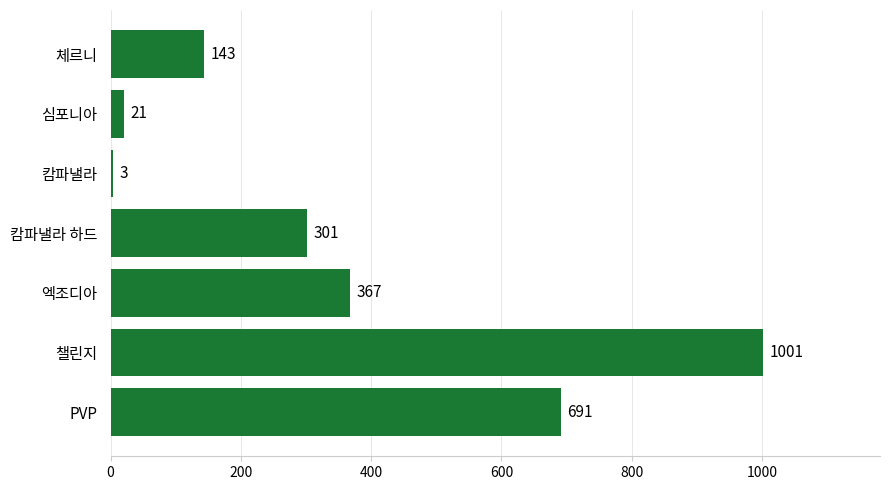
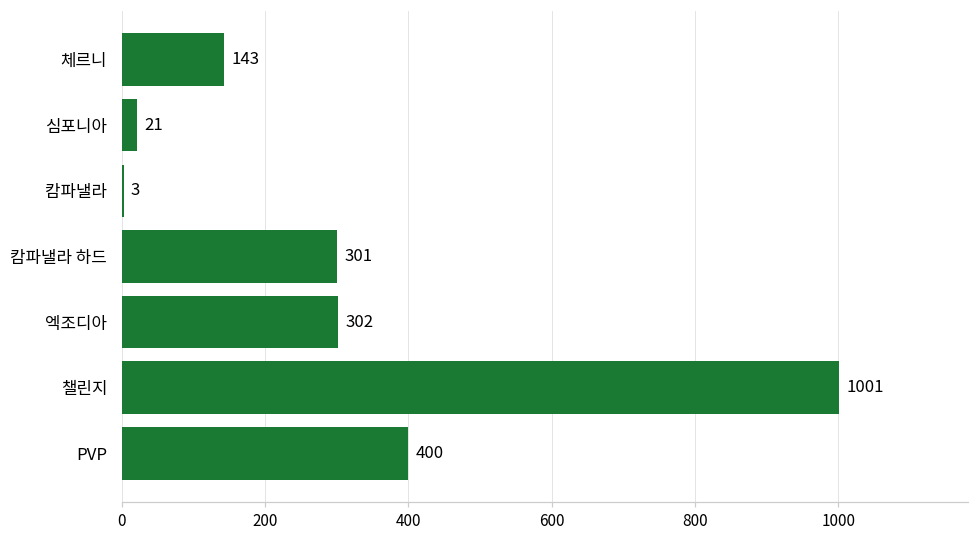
엑조디아: 367 -> 302
PVP: 691 -> 400
